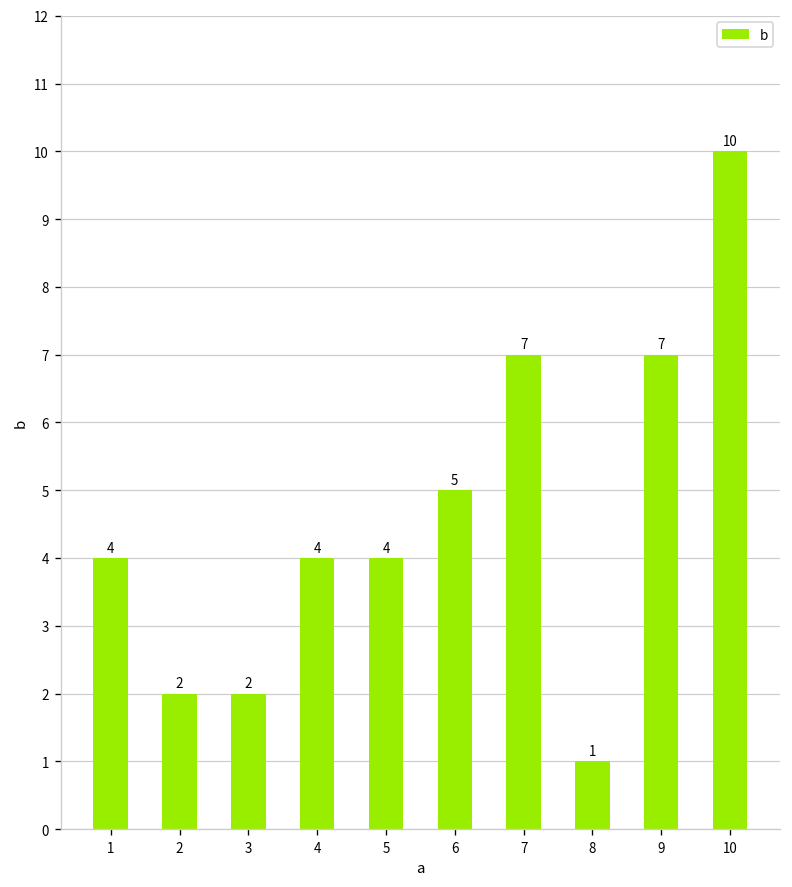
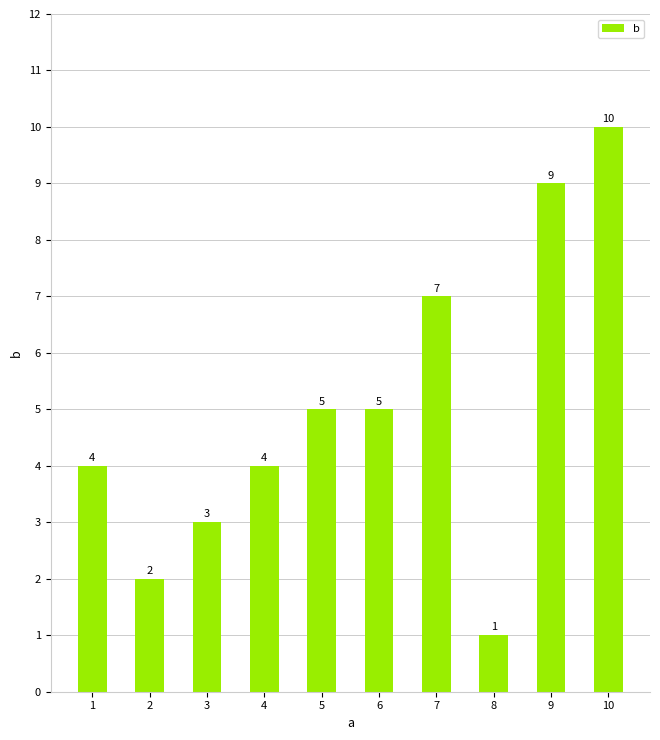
3: 2 -> 3
5: 4 -> 5
9: 7 -> 9
